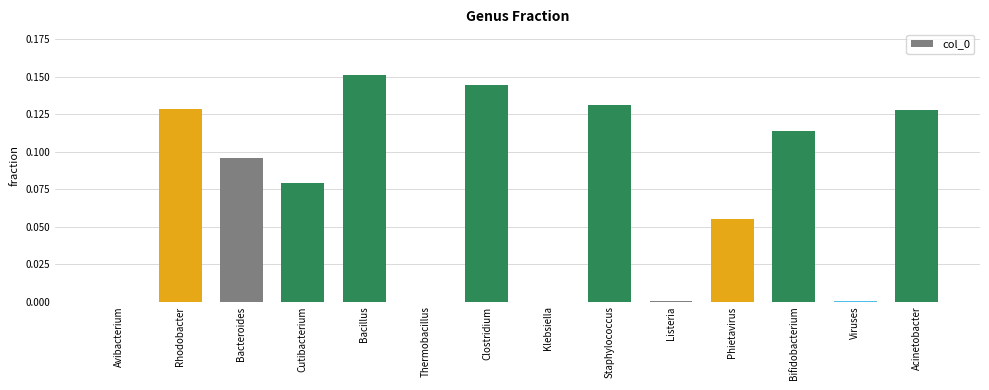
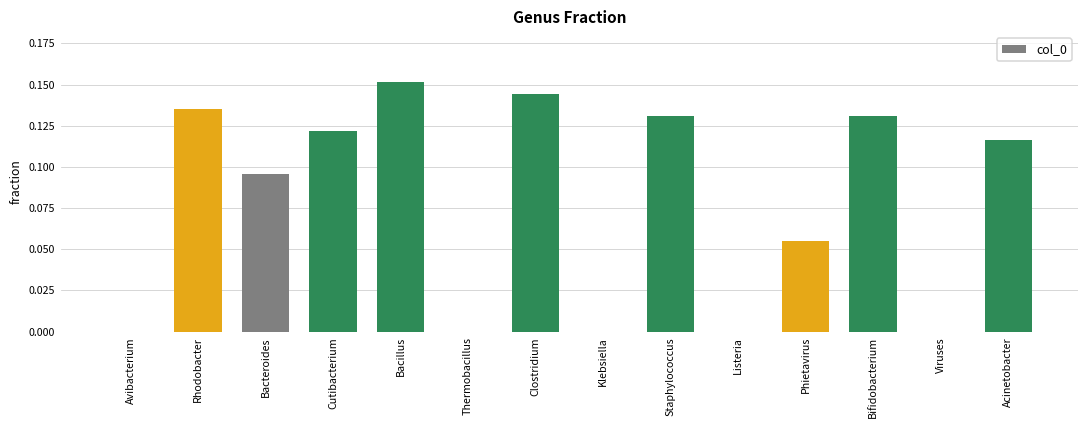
Rhodobacter: 0.128 -> 0.135
Cutibacterium: 0.079 -> 0.122
Bifidobacterium: 0.114 -> 0.131
Acinetobacter: 0.128 -> 0.116
